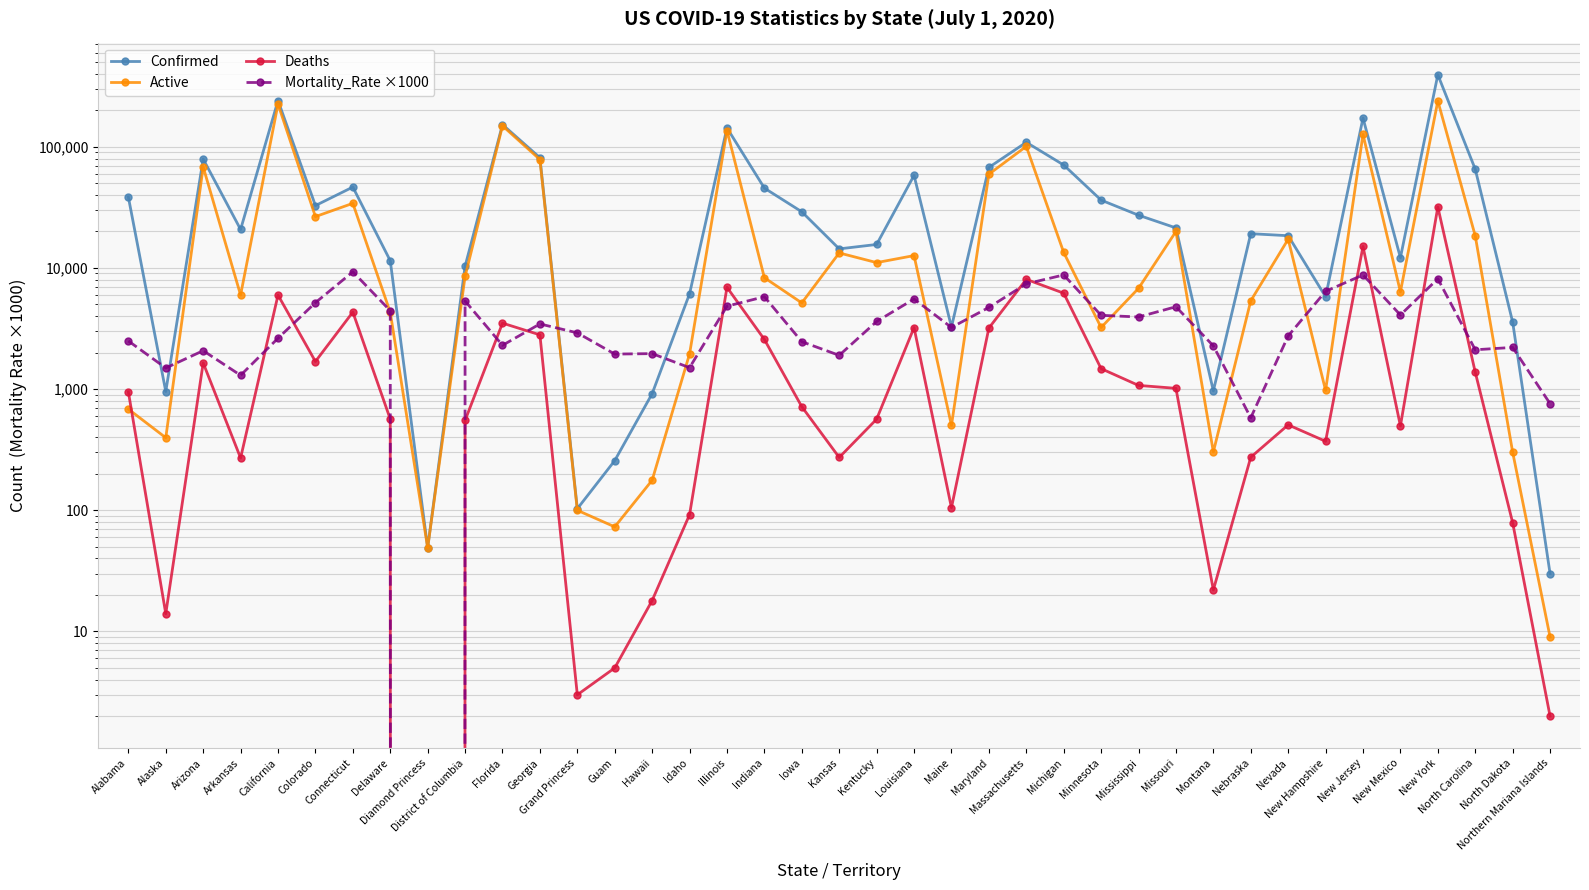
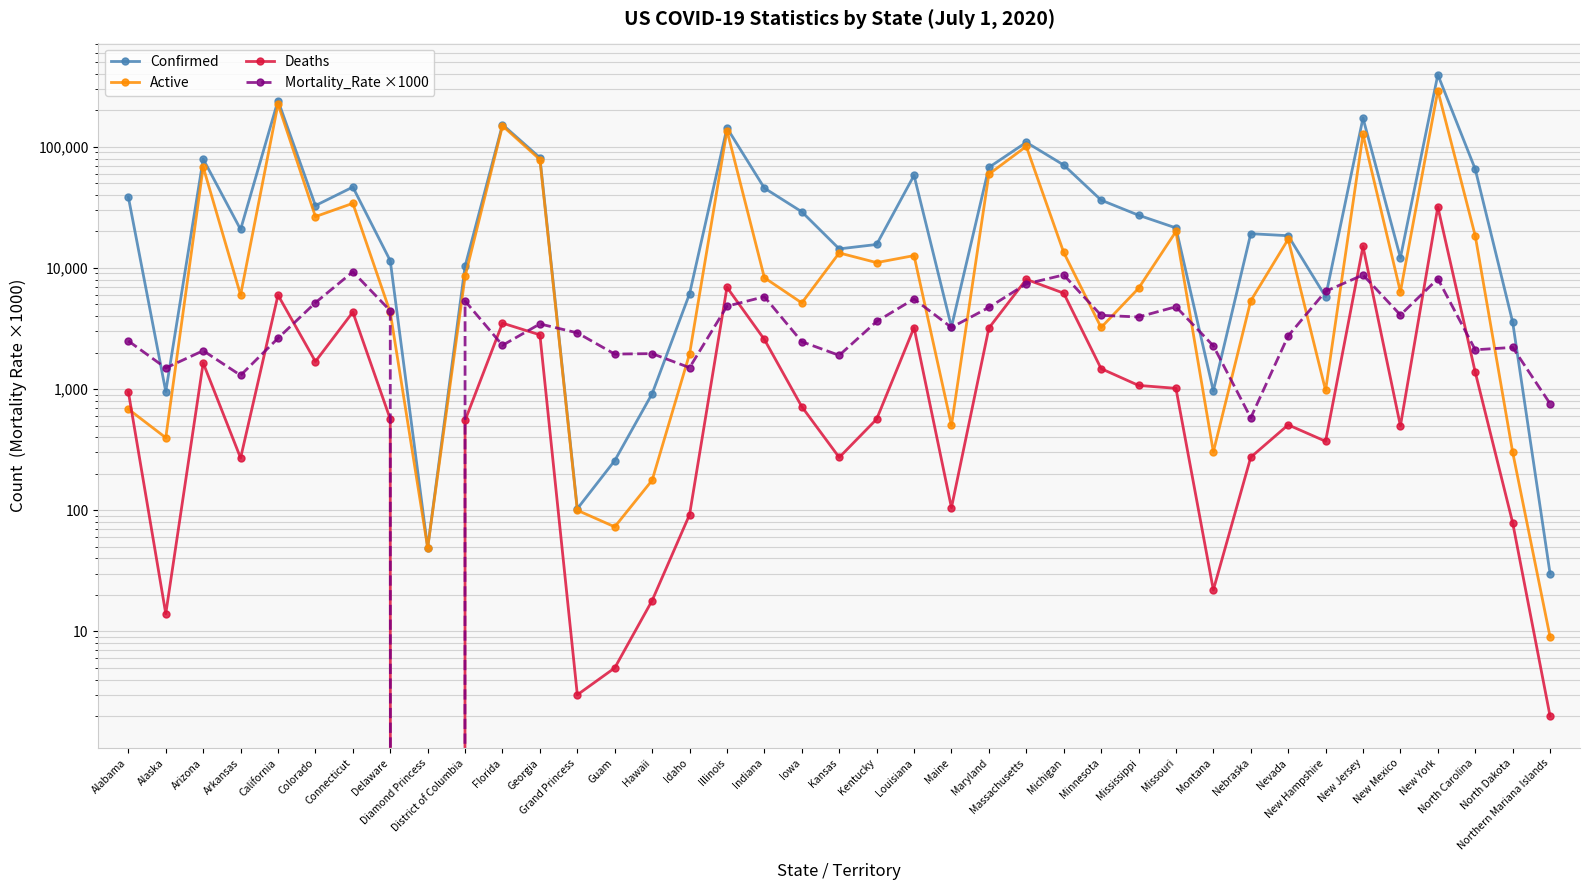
Active, New York: 240,000 -> 290,000
